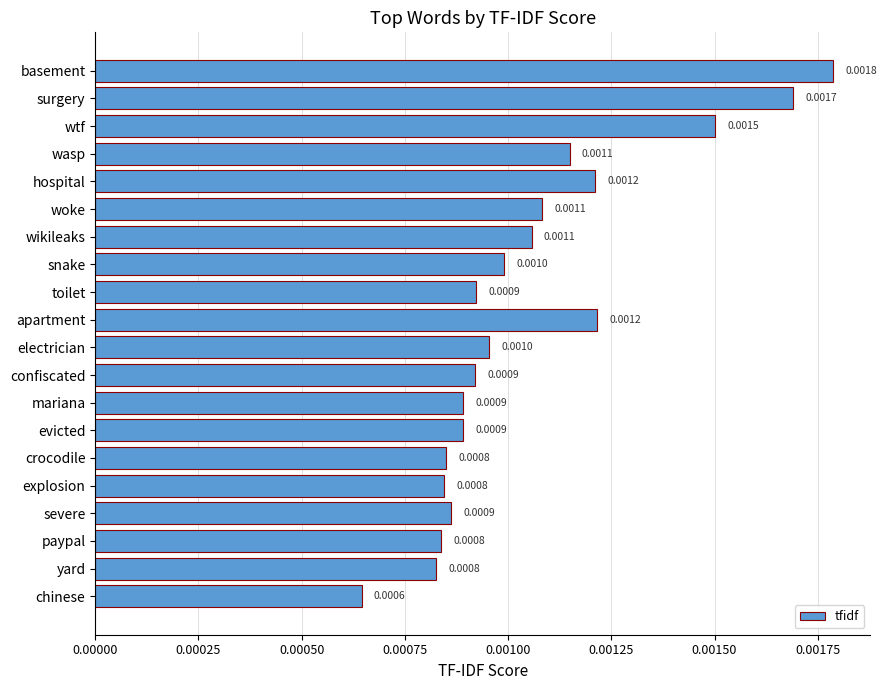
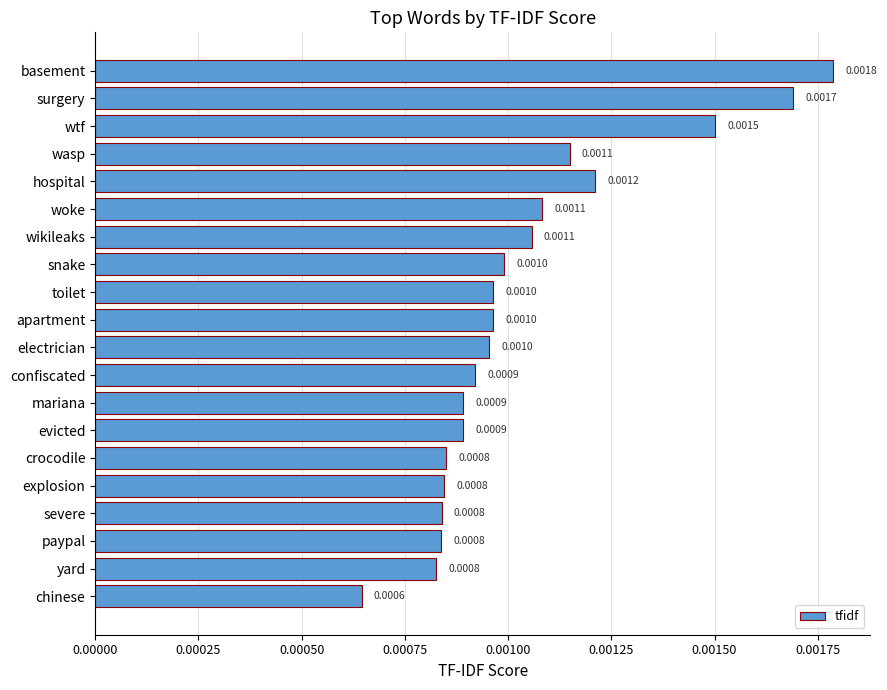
toilet: 0.0009 -> 0.0010
apartment: 0.0012 -> 0.0010
severe: 0.0009 -> 0.0008
